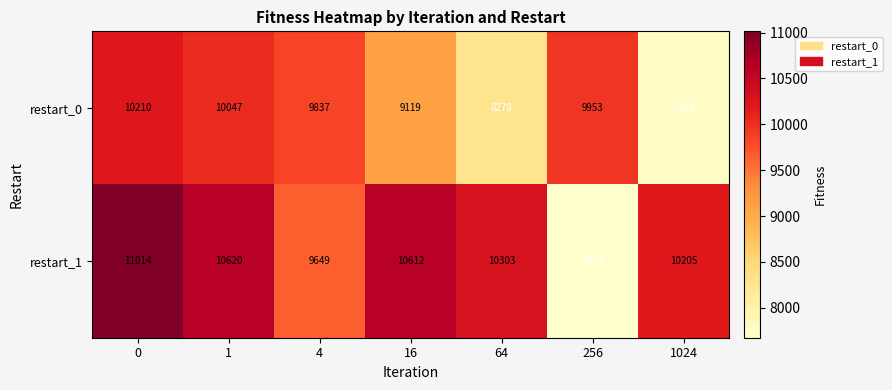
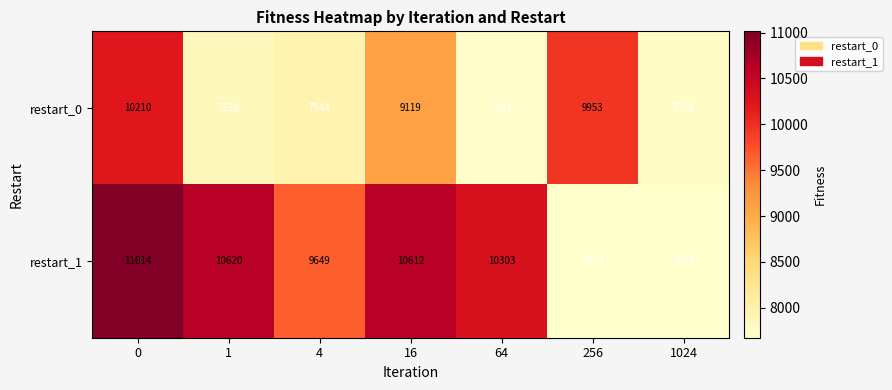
restart_0, 1: 10047 -> 7818
restart_0, 4: 9837 -> 7944
restart_0, 64: 8278 -> 7701
restart_1, 1024: 10205 -> 7673
